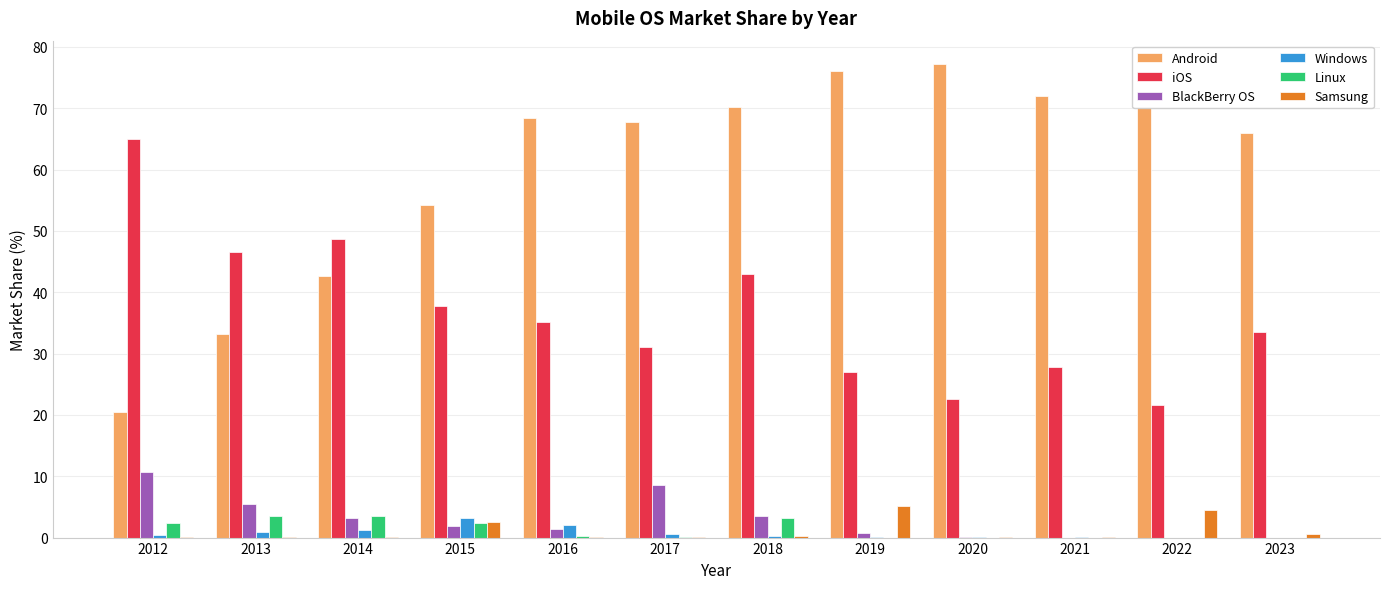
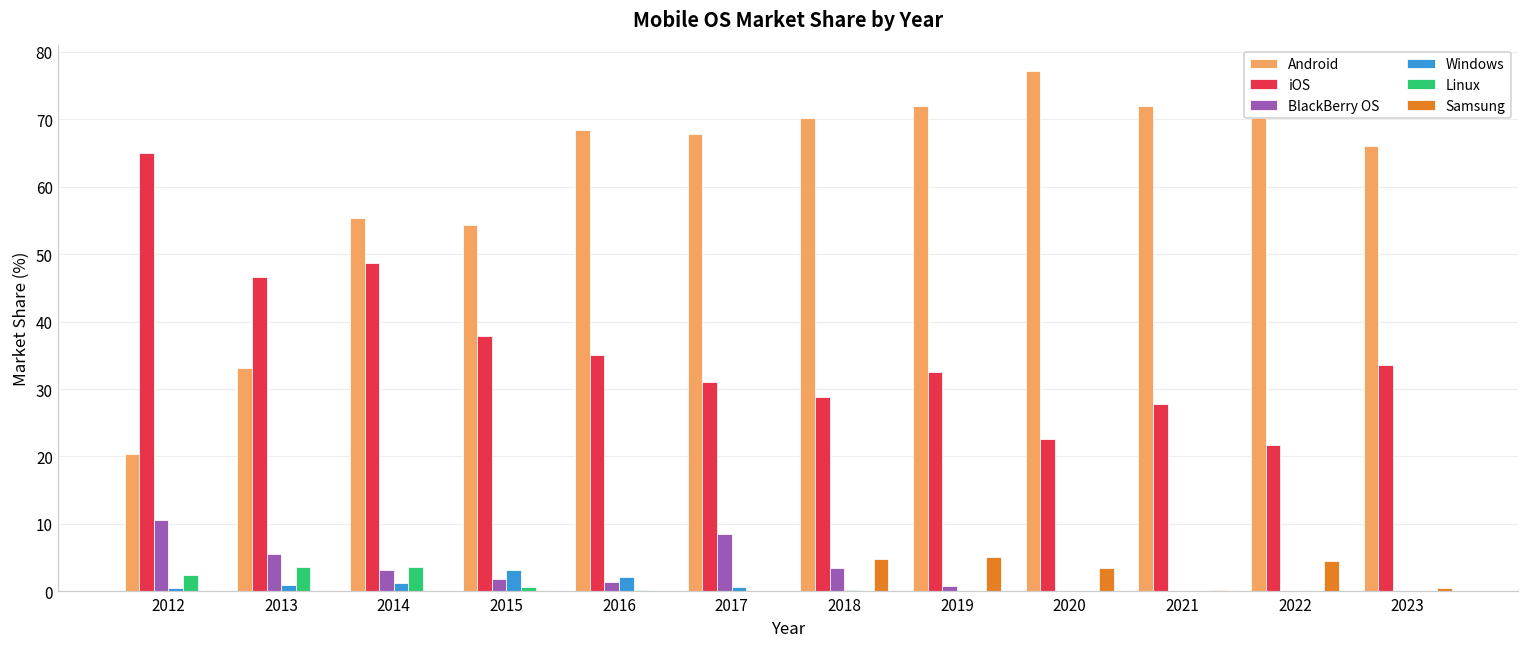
Android, 2014: 43 -> 55
Linux, 2015: 2 -> 1
Samsung, 2015: 3 -> 0
iOS, 2018: 43 -> 29
Linux, 2018: 3 -> 0
Samsung, 2018: 0 -> 5
Android, 2019: 76 -> 72
iOS, 2019: 27 -> 33
Samsung, 2020: 0 -> 3
